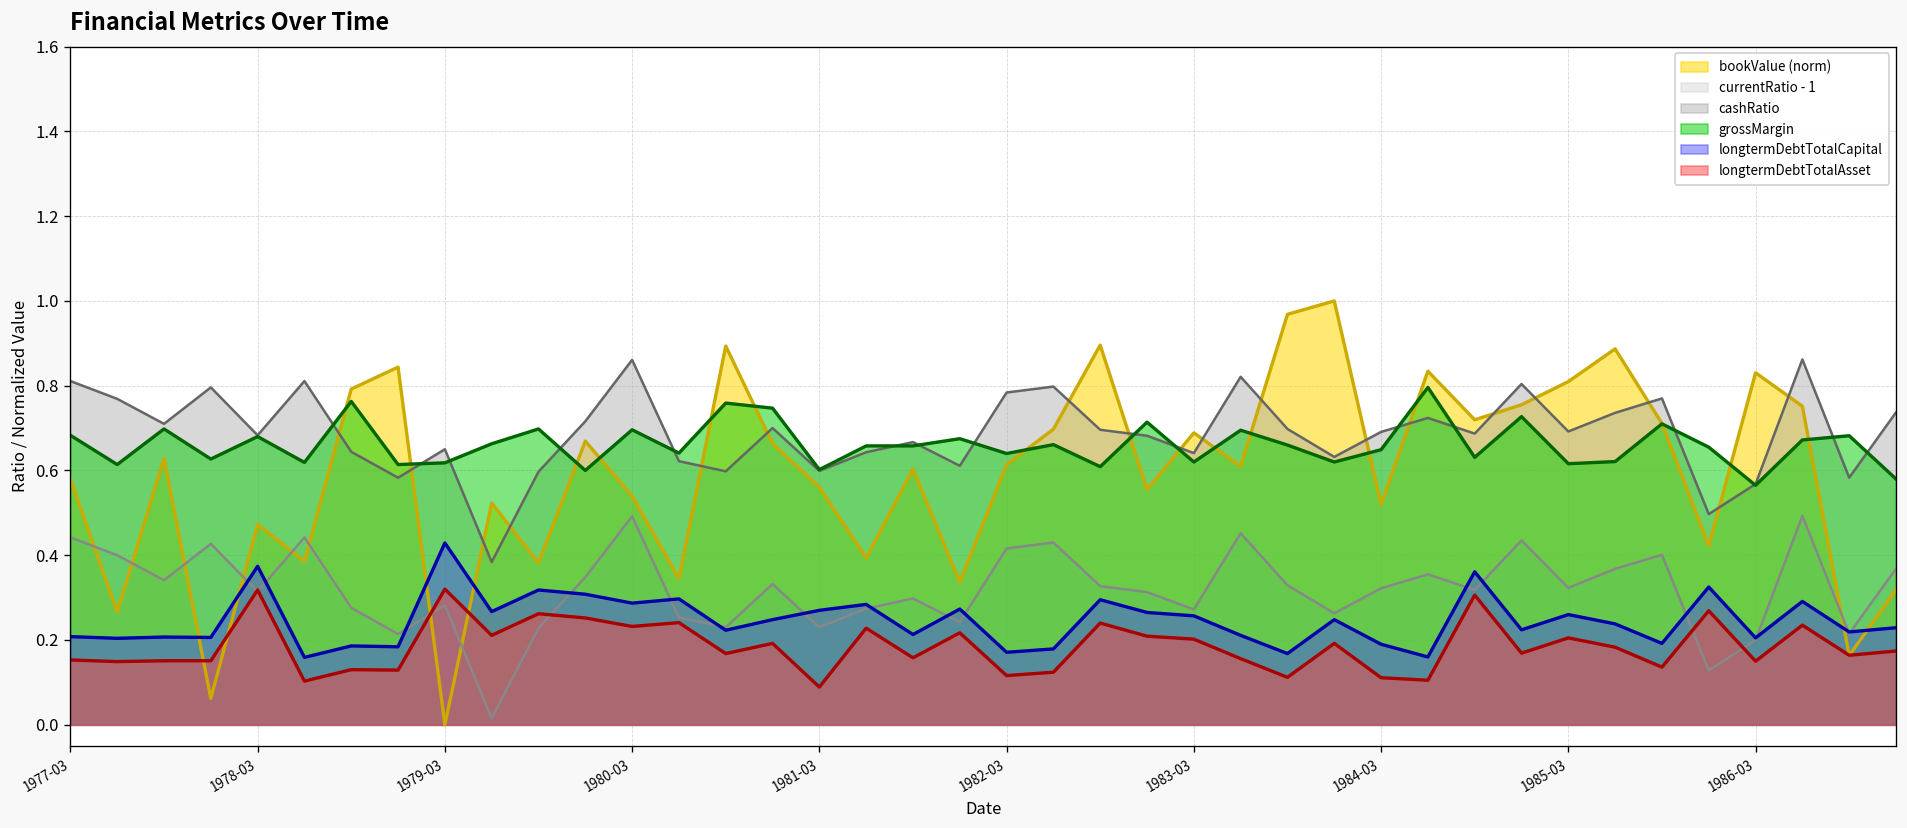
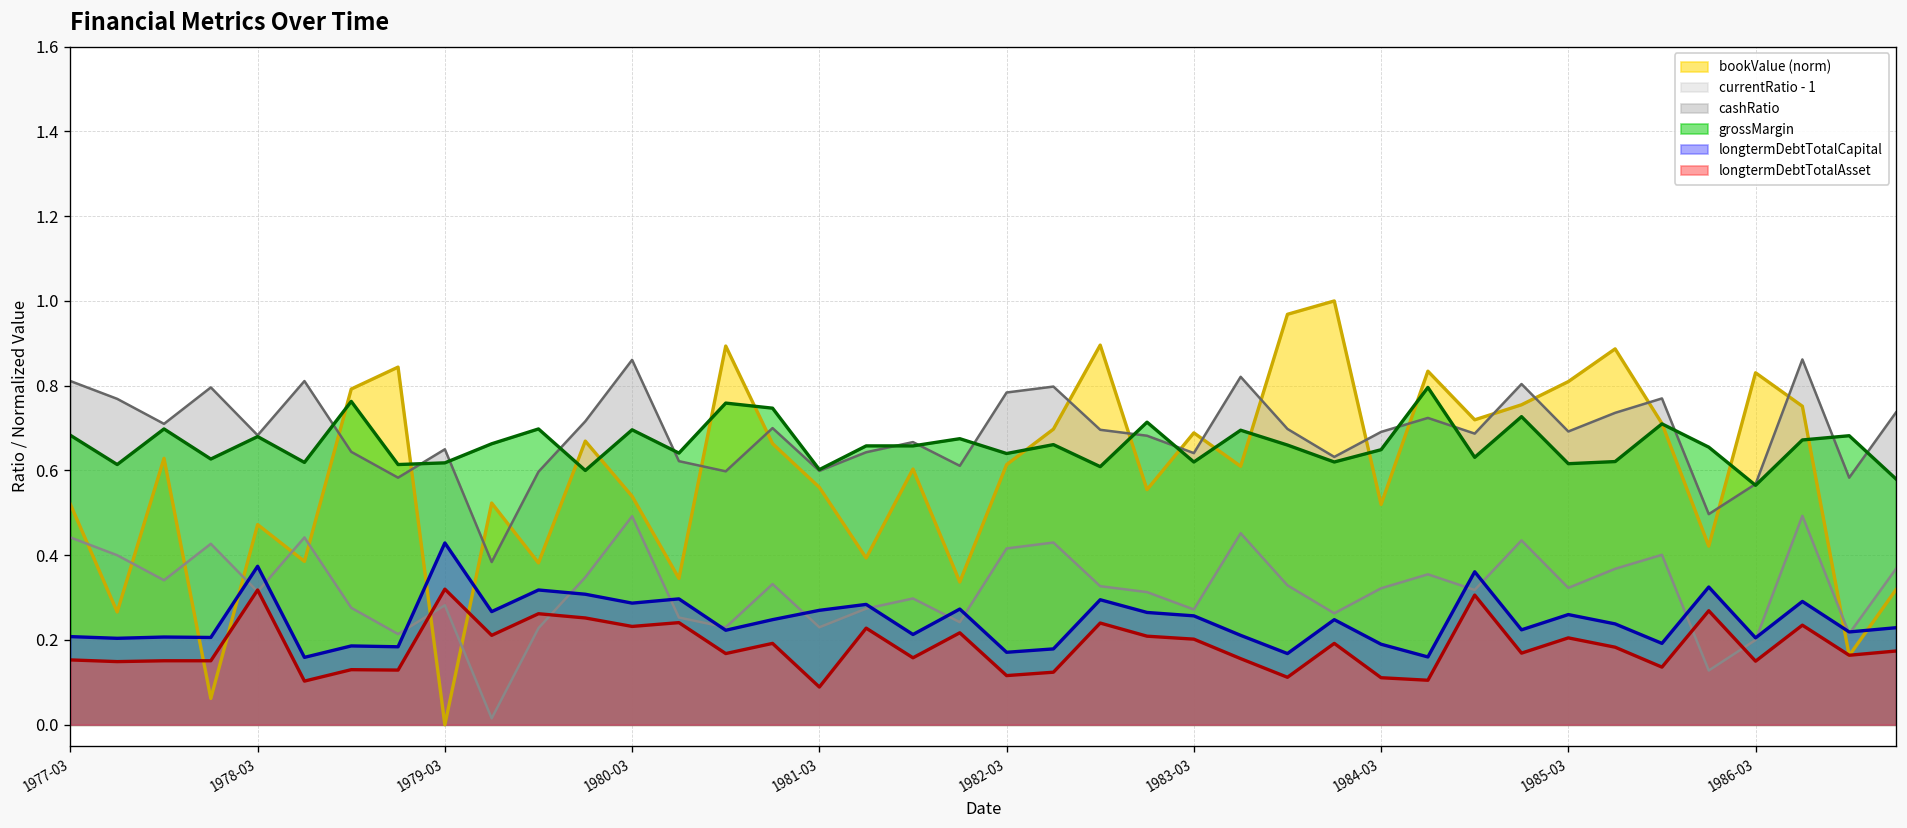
bookValue (norm), 1977-03: 0.58 -> 0.52
